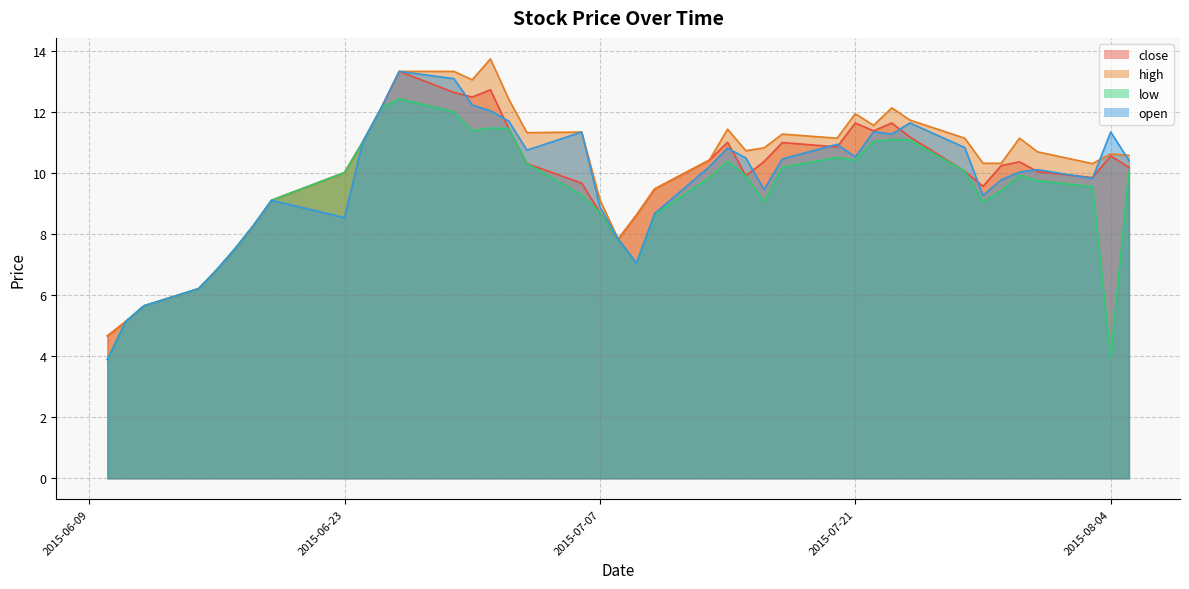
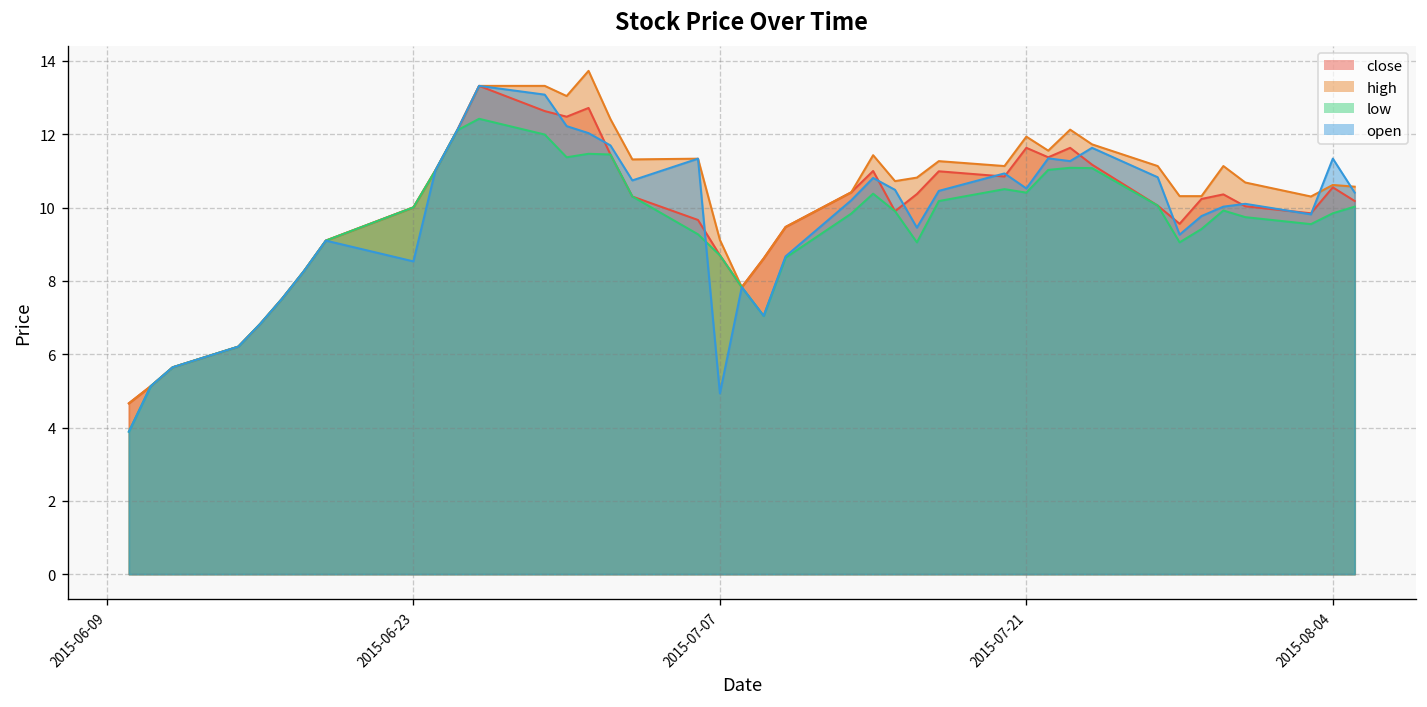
open, 2015-07-07: 8.9 -> 4.9
low, 2015-08-04: 4.0 -> 9.8
